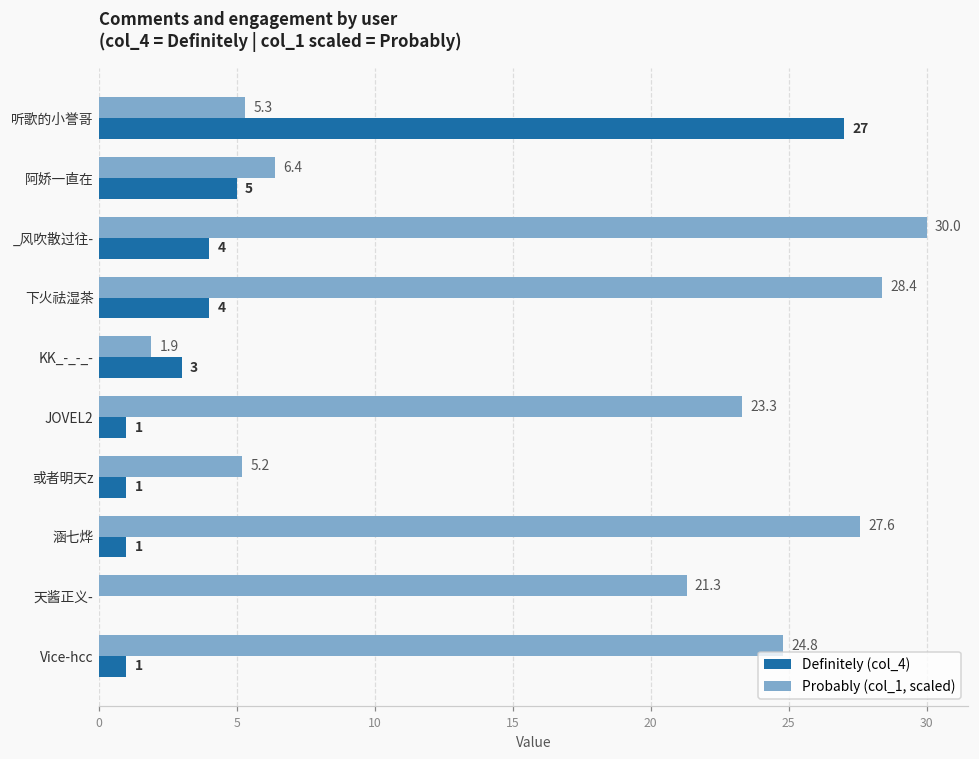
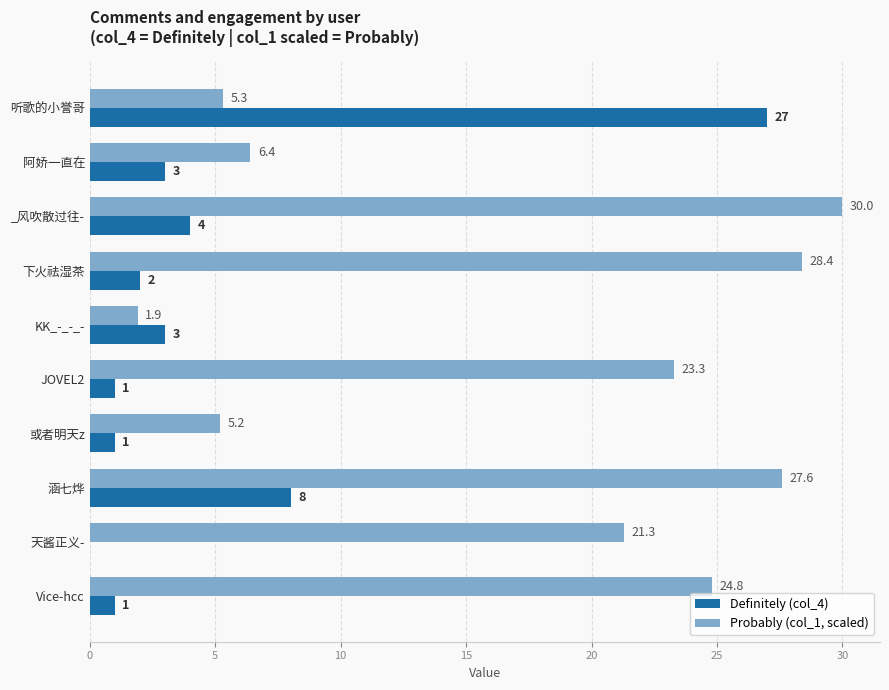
Definitely (col_4), 阿娇一直在: 5 -> 3
Definitely (col_4), 下火祛湿茶: 4 -> 2
Definitely (col_4), 涵七烨: 1 -> 8
